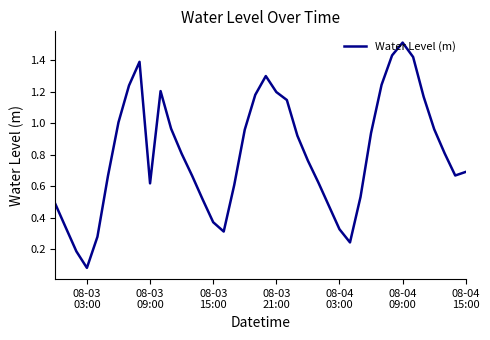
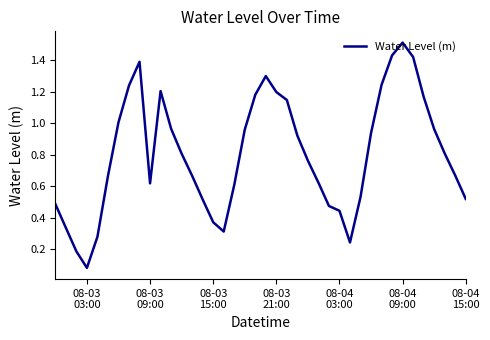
08-04 03:00: 0.33 -> 0.44
08-04 15:00: 0.69 -> 0.52
